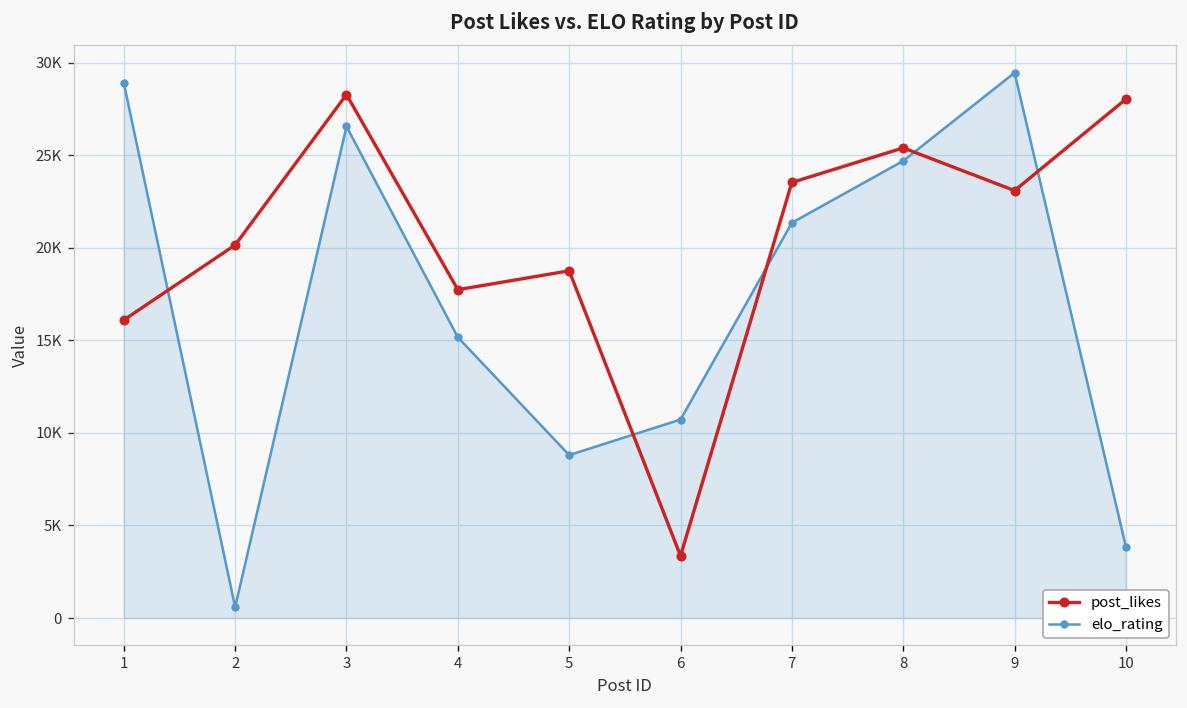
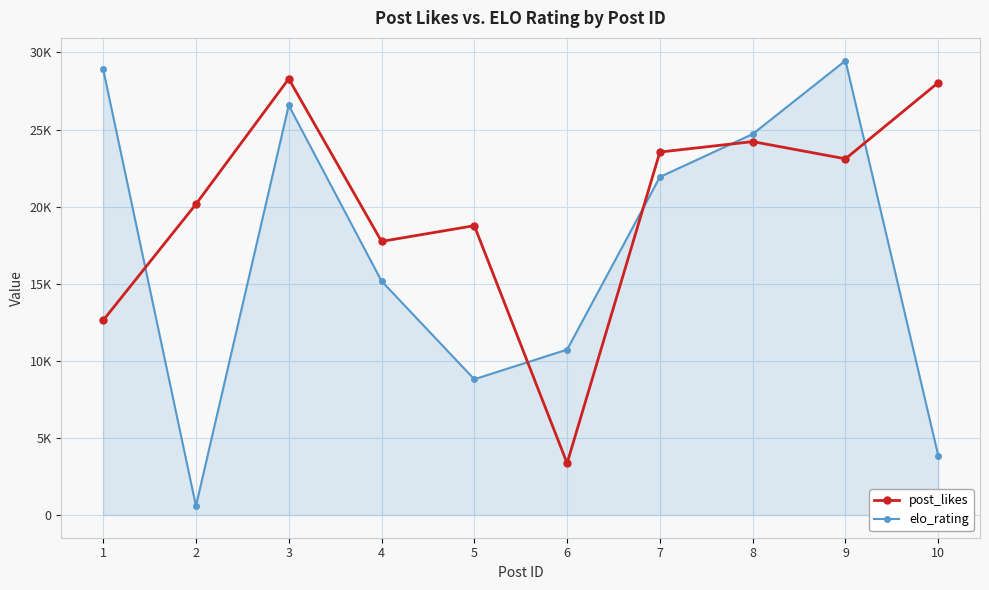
post_likes, 1: 16100 -> 12600
elo_rating, 7: 21400 -> 21900
post_likes, 8: 25400 -> 24200
